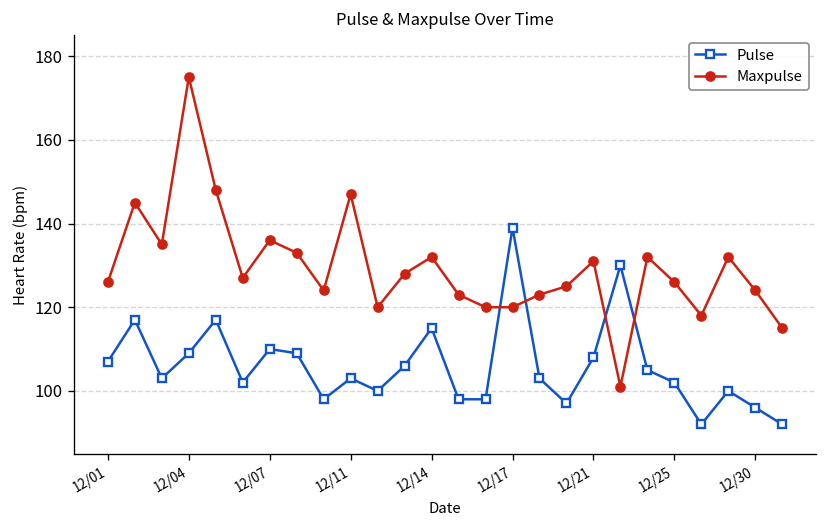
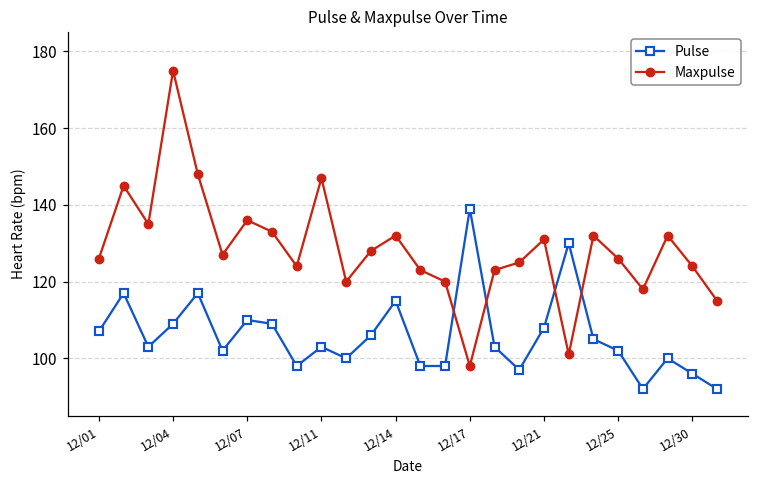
Maxpulse, 12/17: 120 -> 98
